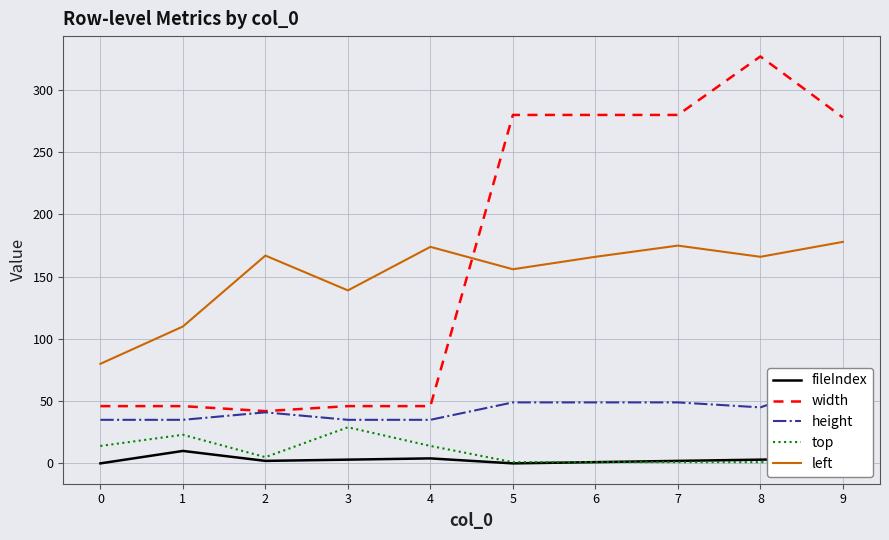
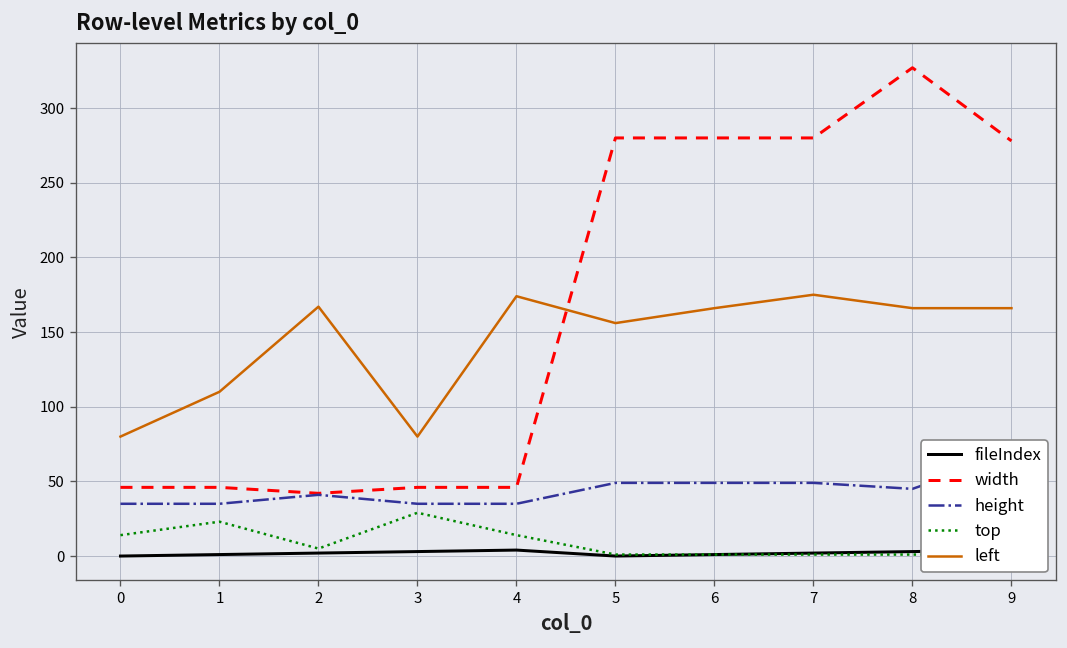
fileIndex, 1: 10 -> 1
left, 3: 139 -> 80
left, 9: 178 -> 166
